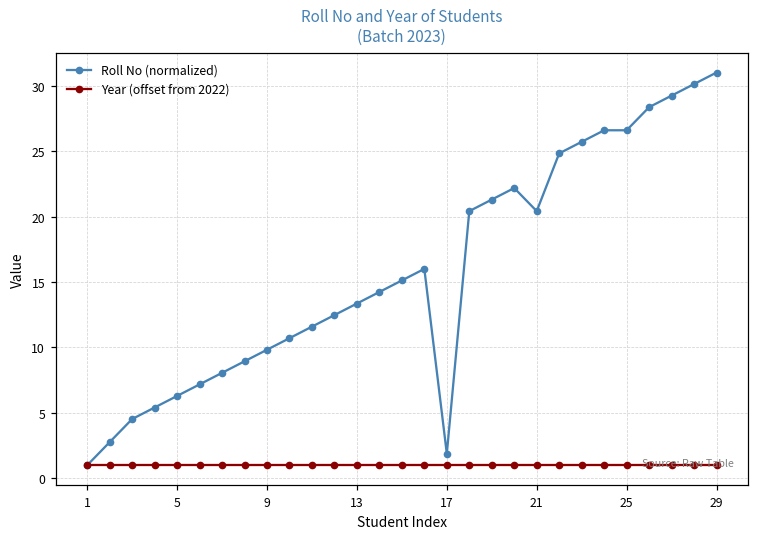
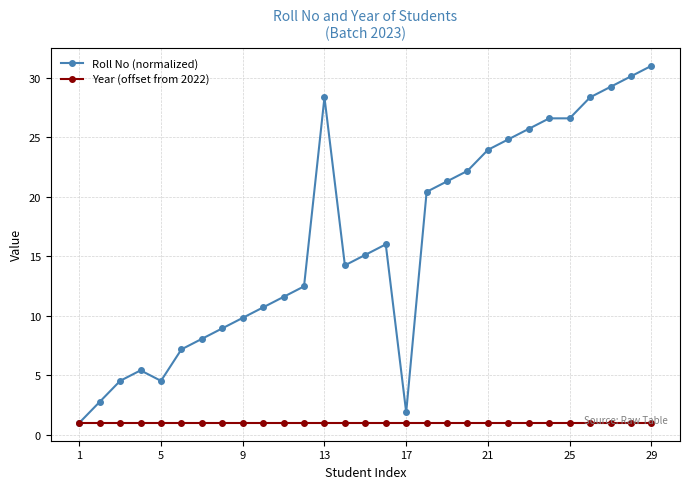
Roll No (normalized), 5: 6.3 -> 4.5
Roll No (normalized), 13: 13.4 -> 28.4
Roll No (normalized), 21: 20.4 -> 23.9
